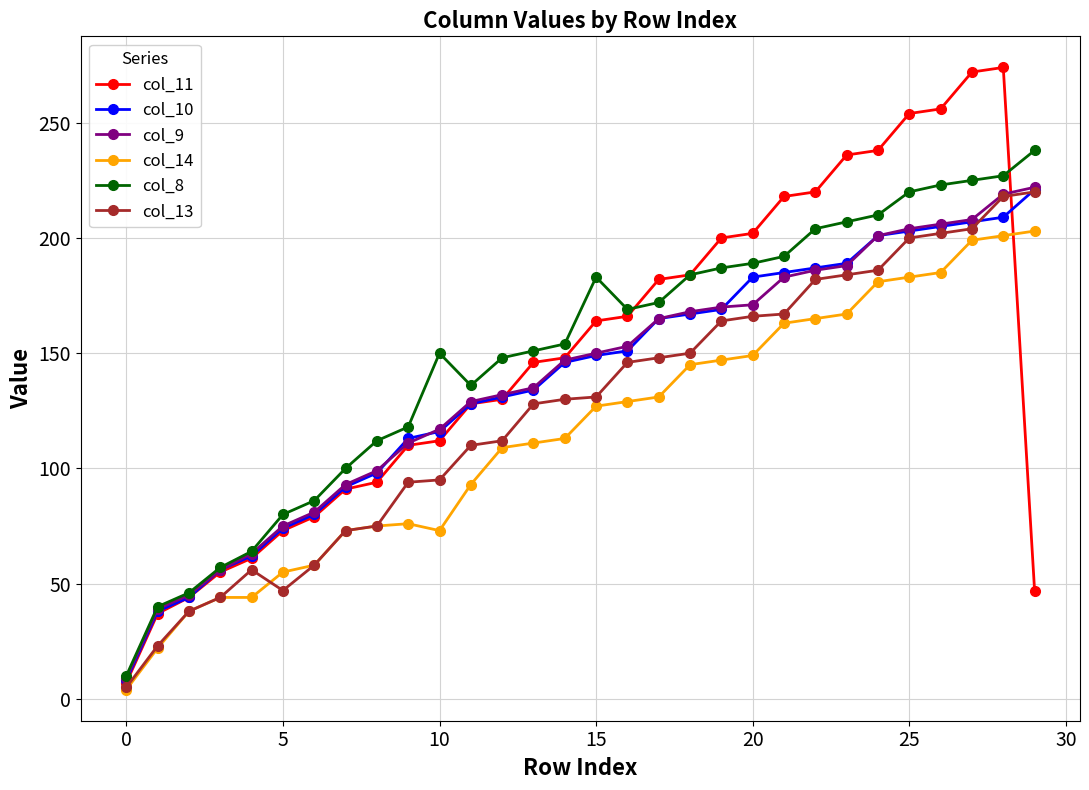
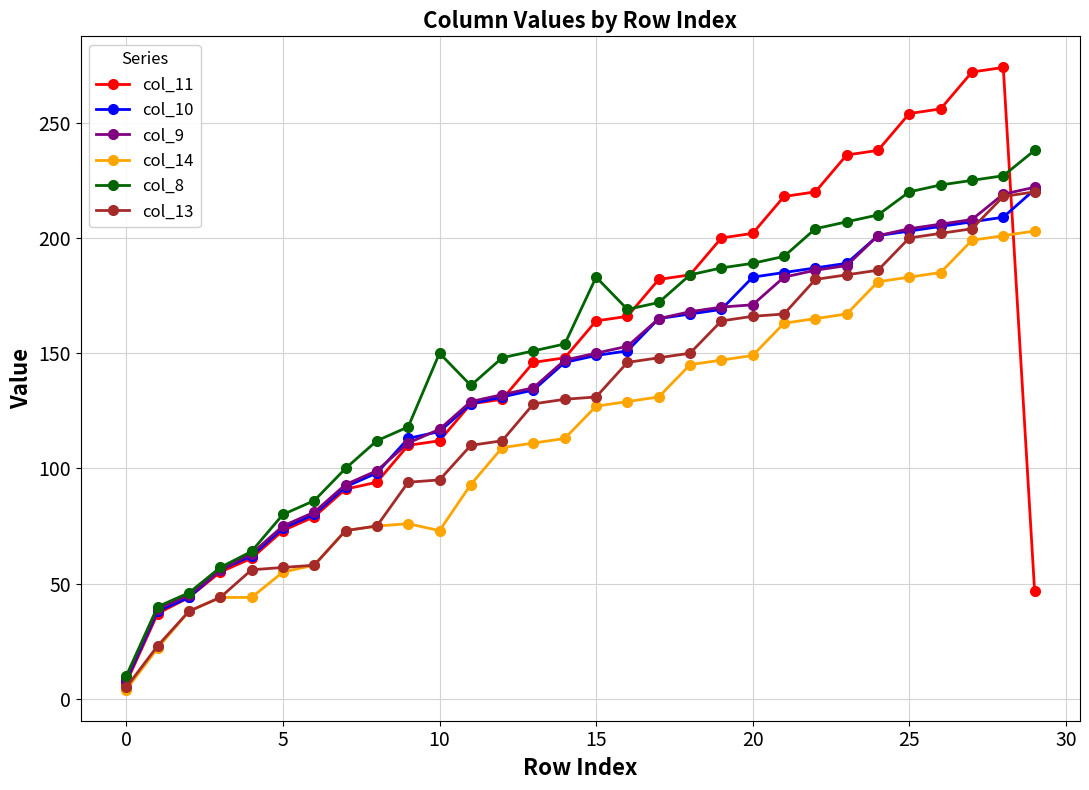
col_13, 5: 47 -> 57
